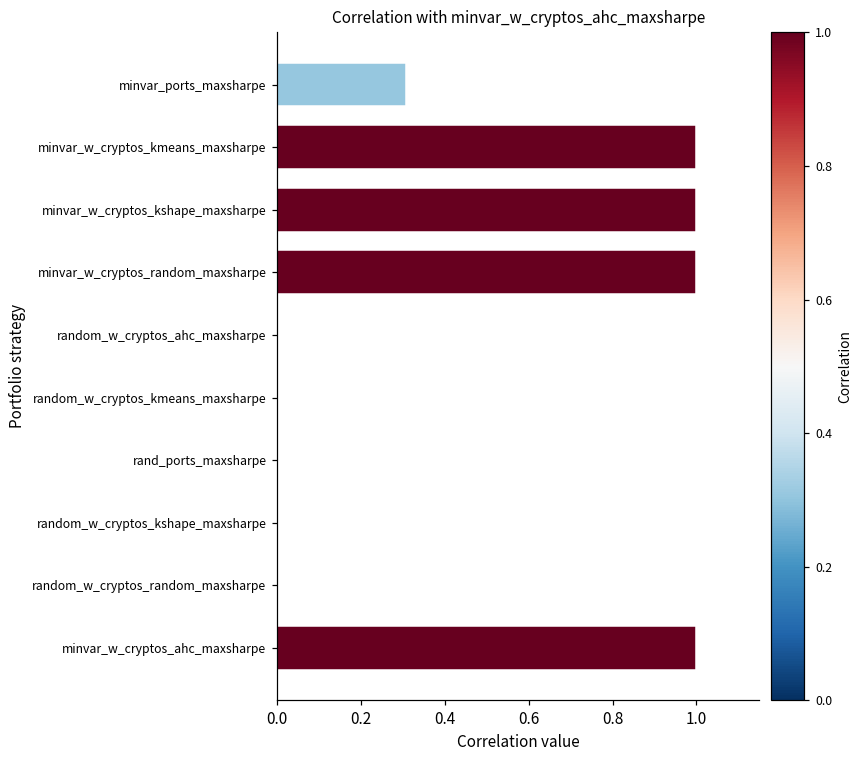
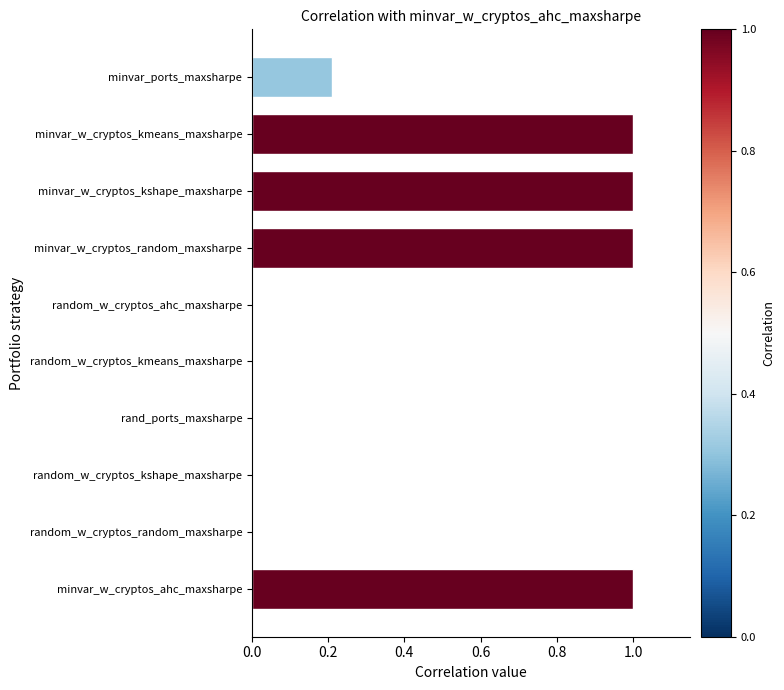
minvar_ports_maxsharpe: 0.31 -> 0.21
